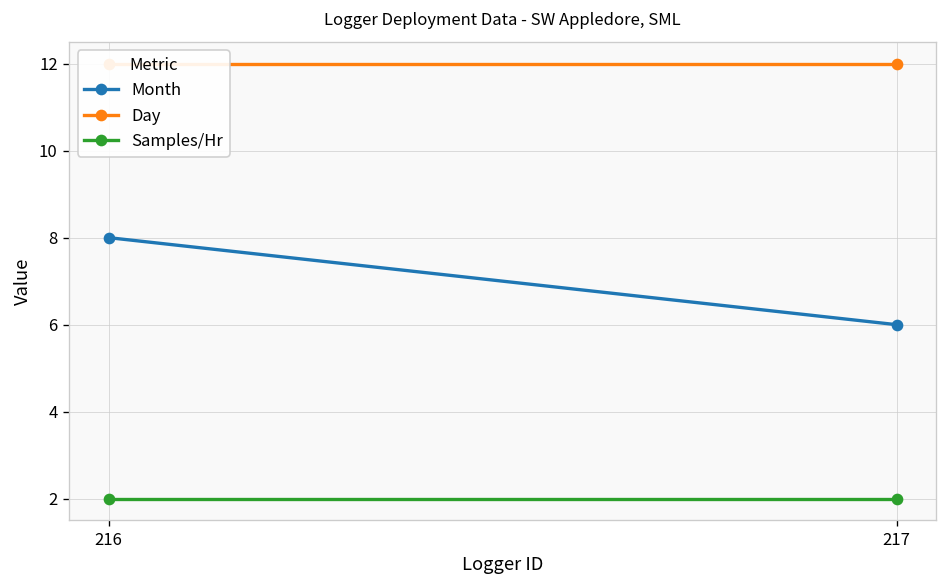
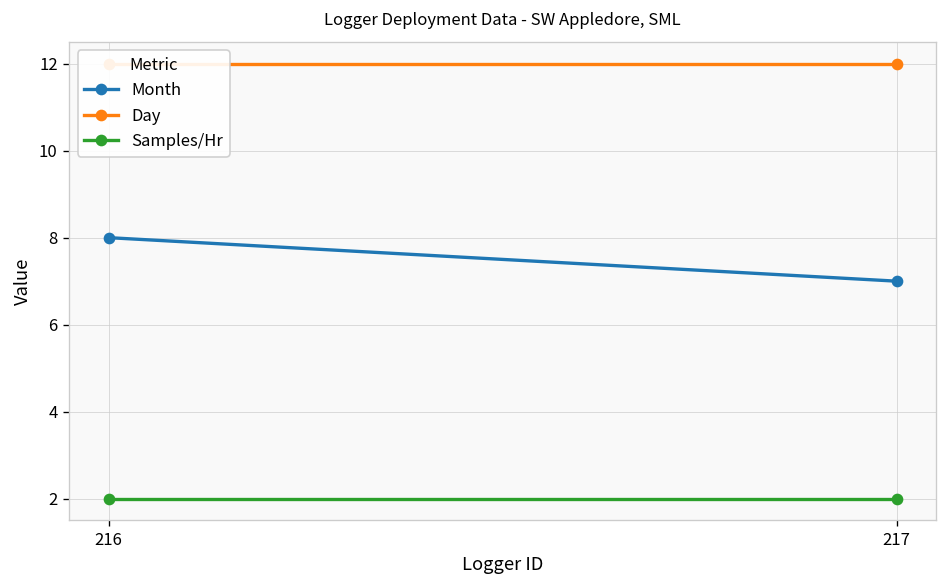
Month, 217: 6 -> 7
